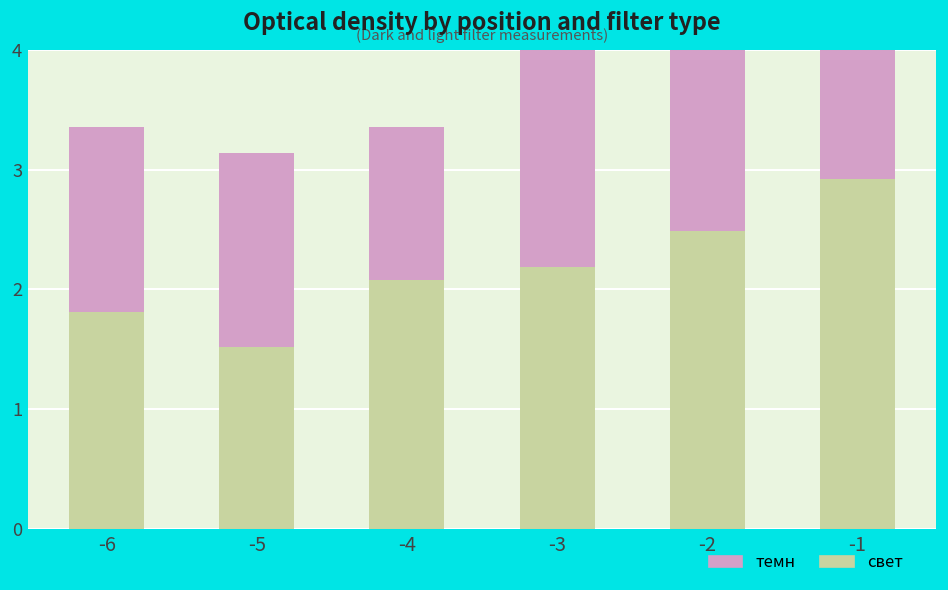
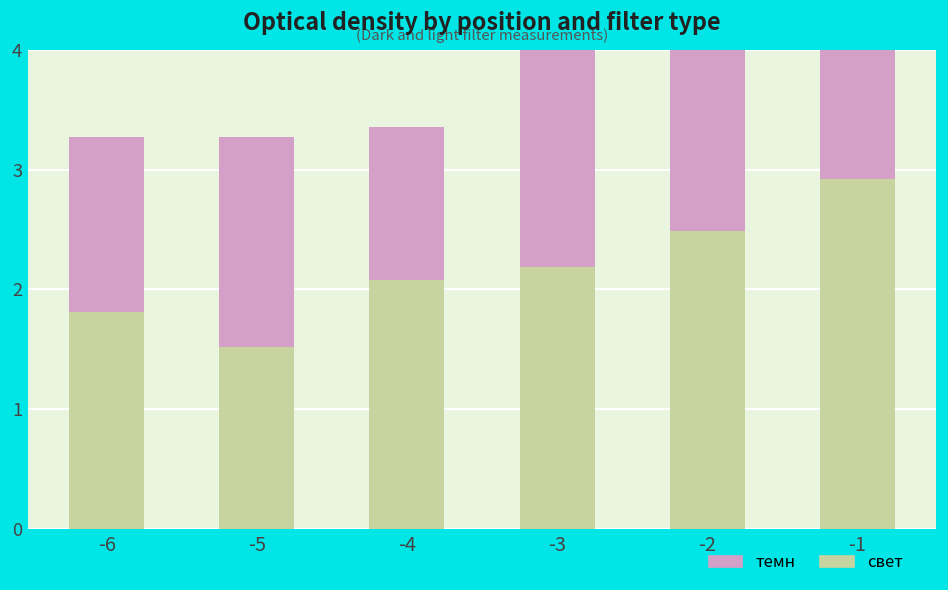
темн, -6: 1.6 -> 1.5
темн, -5: 1.6 -> 1.8
